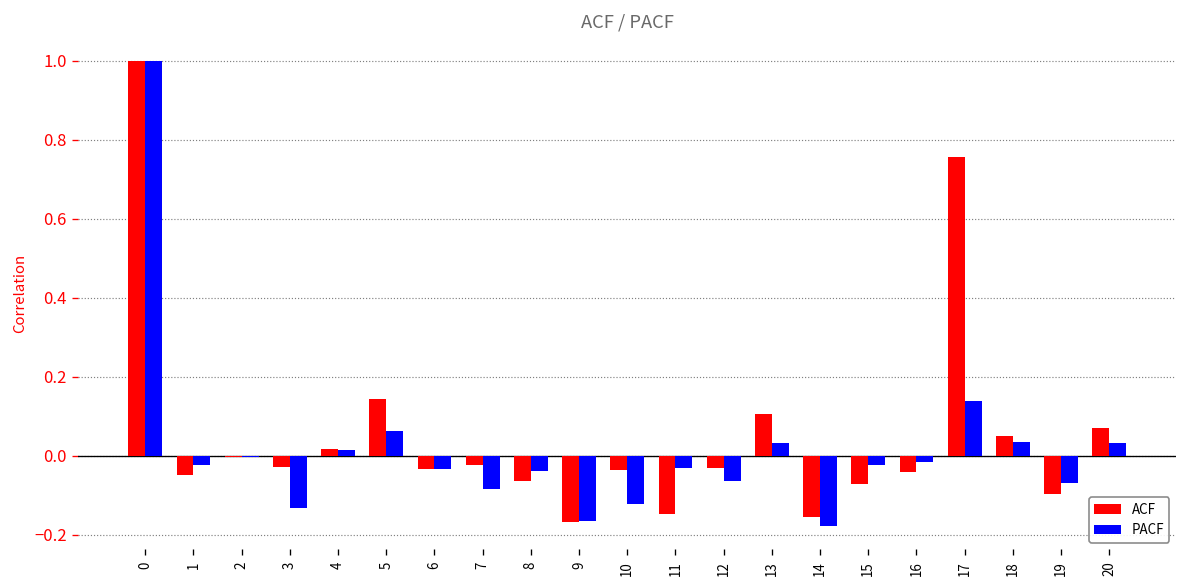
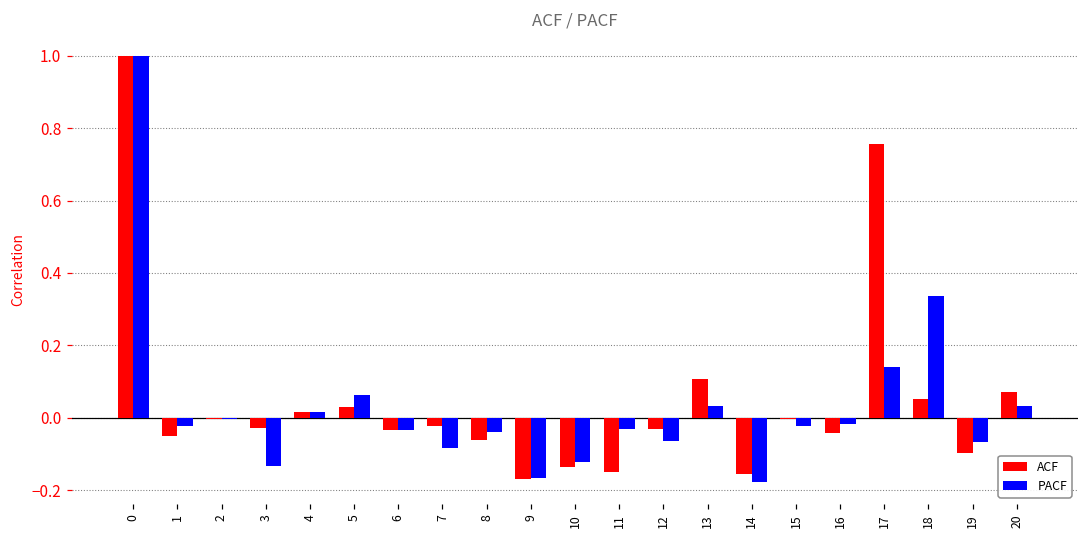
ACF, 5: 0.14 -> 0.03
ACF, 10: -0.04 -> -0.14
ACF, 15: -0.07 -> 0.00
PACF, 18: 0.03 -> 0.34
